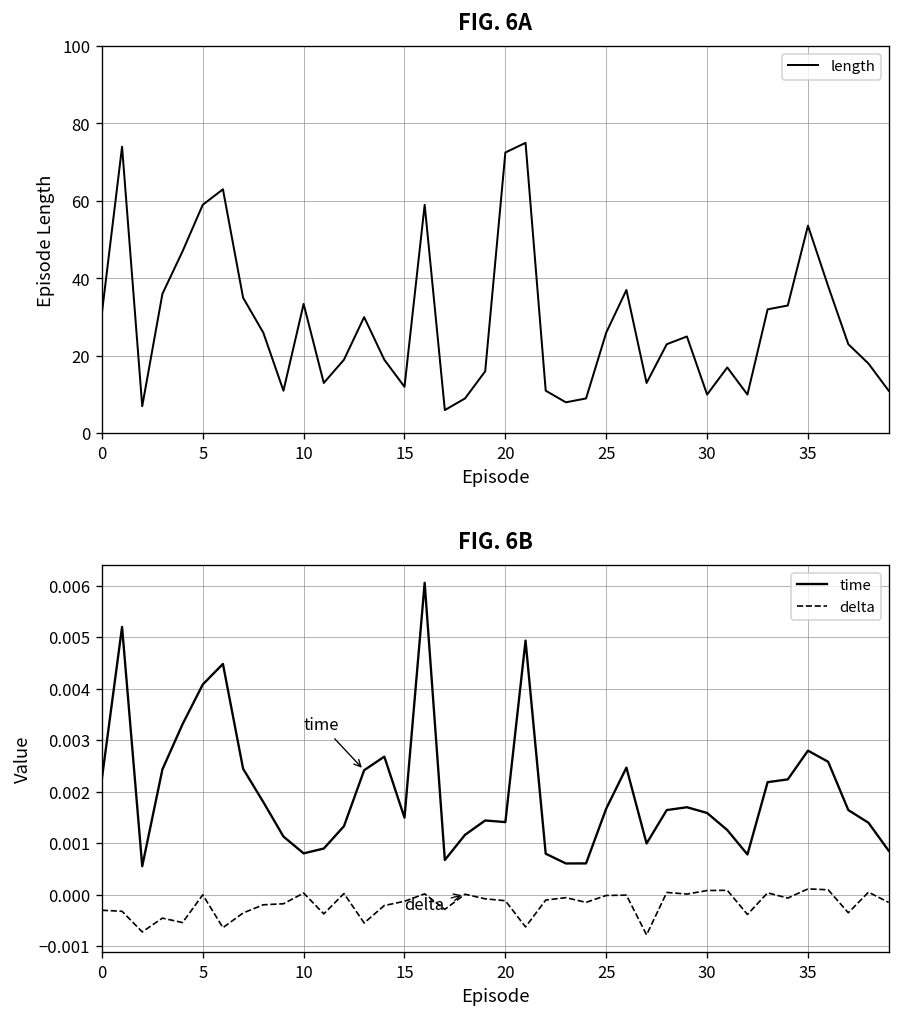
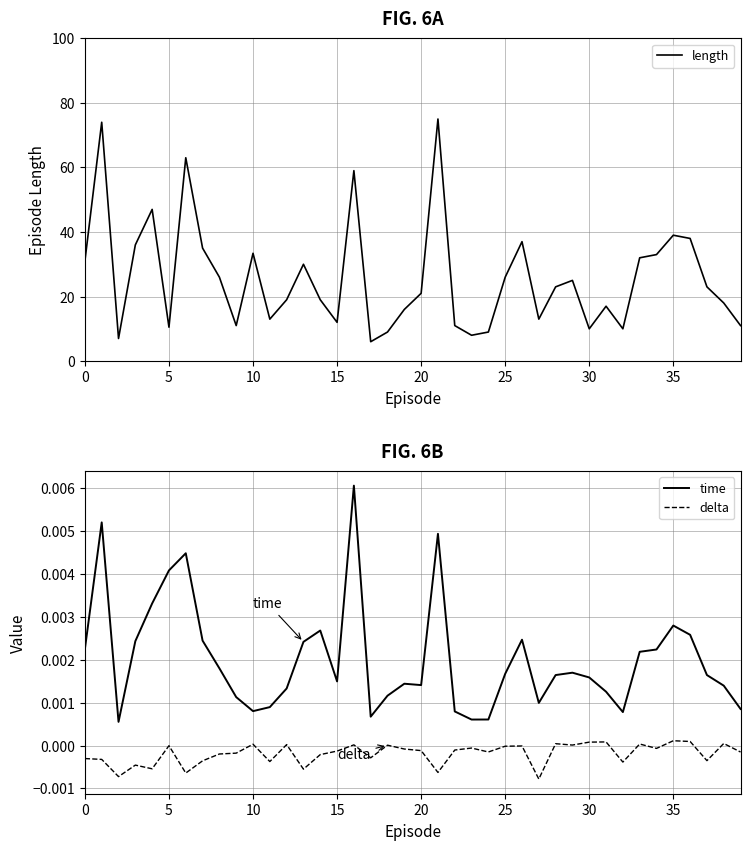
FIG. 6A, 5: 59 -> 11
FIG. 6A, 20: 73 -> 21
FIG. 6A, 35: 54 -> 39
